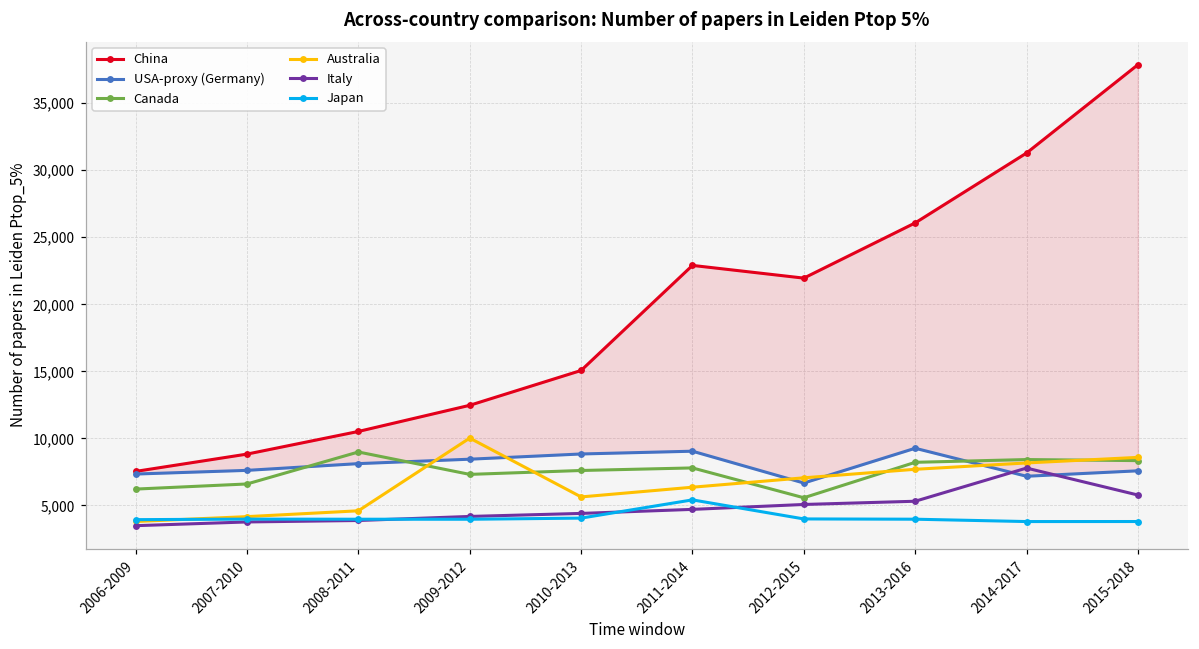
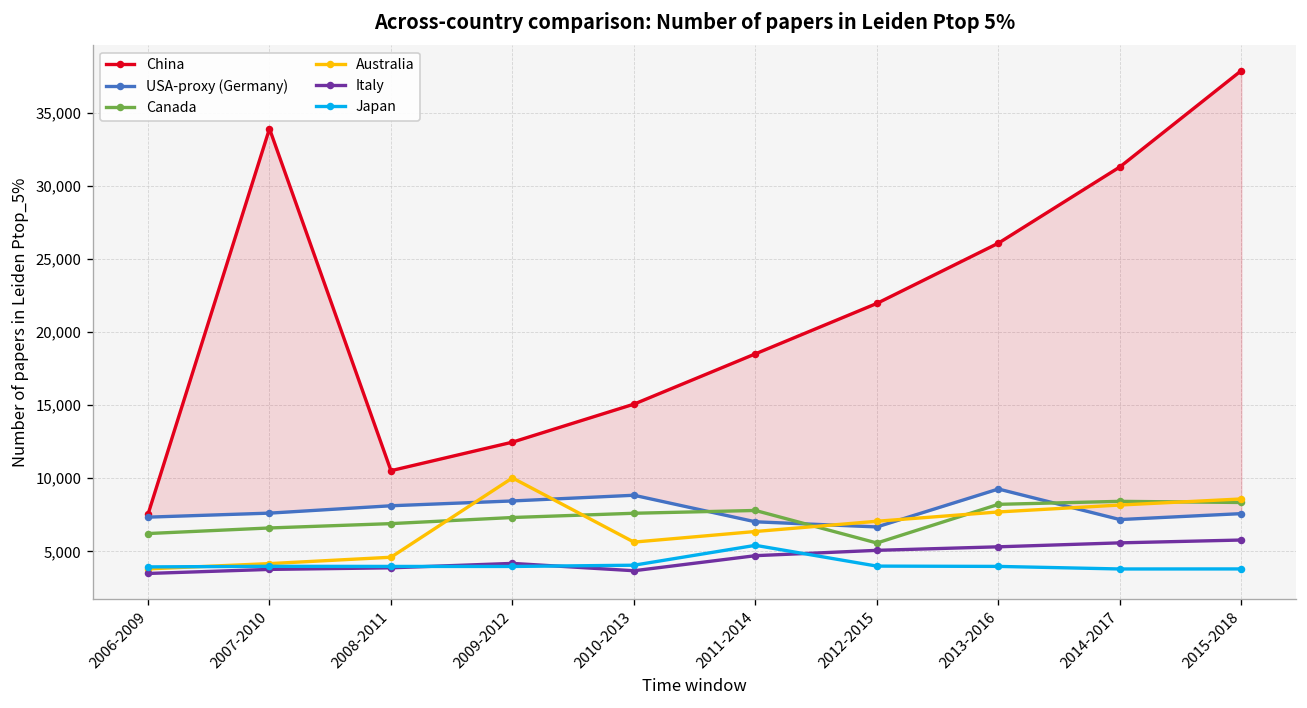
China, 2007-2010: 8,800 -> 33,900
Canada, 2008-2011: 9,000 -> 6,900
Italy, 2010-2013: 4,400 -> 3,700
China, 2011-2014: 22,900 -> 18,500
USA-proxy (Germany), 2011-2014: 9,000 -> 7,000
Italy, 2014-2017: 7,800 -> 5,600
